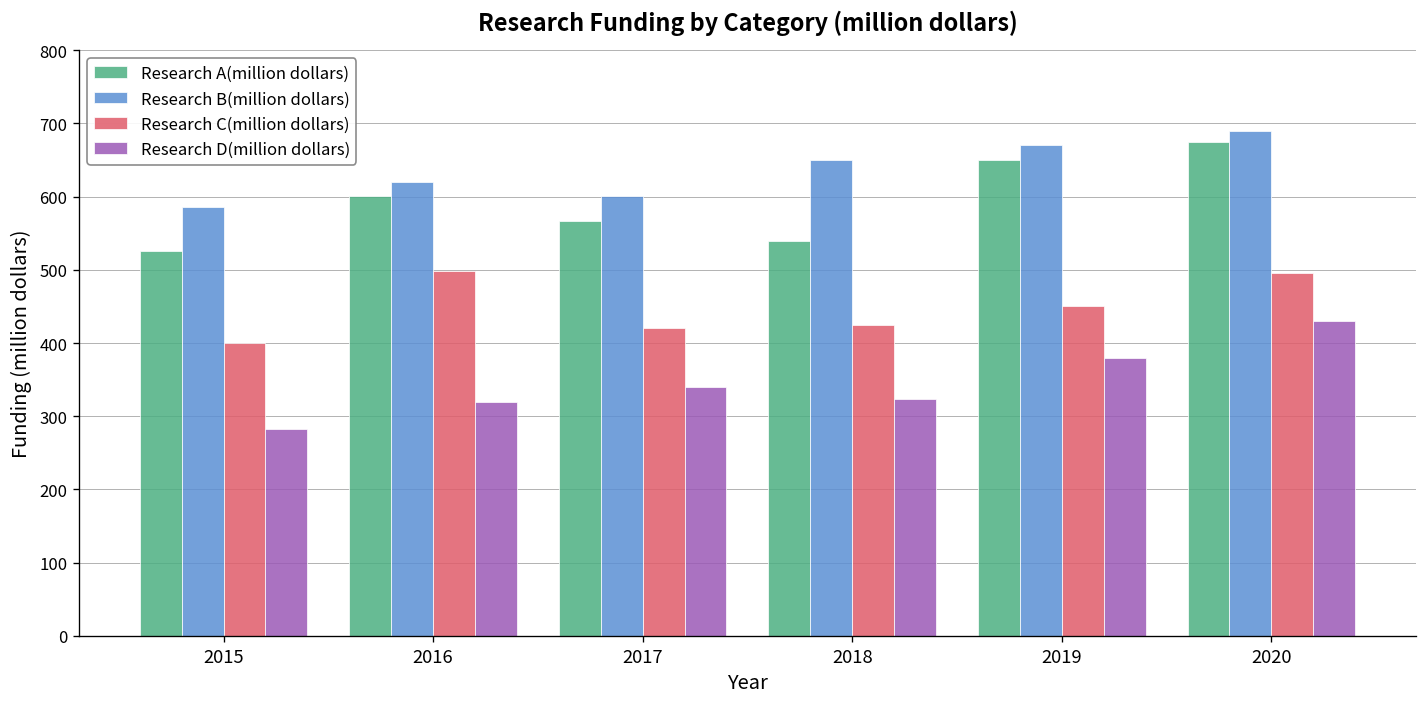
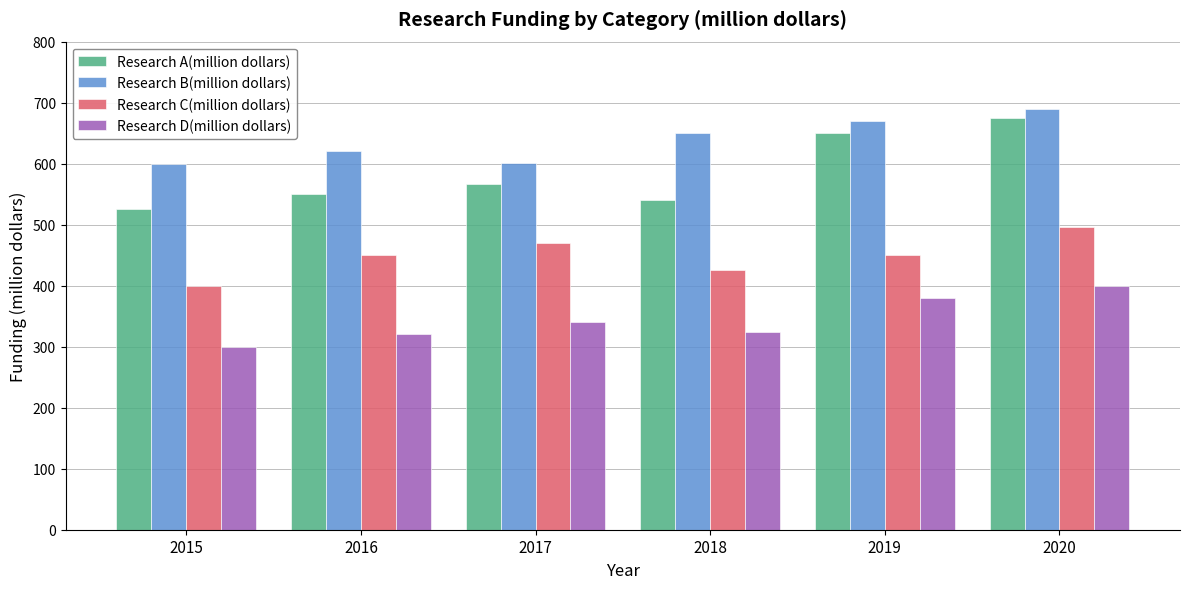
Research B(million dollars), 2015: 590 -> 600
Research D(million dollars), 2015: 280 -> 300
Research A(million dollars), 2016: 600 -> 550
Research C(million dollars), 2016: 500 -> 450
Research C(million dollars), 2017: 420 -> 470
Research D(million dollars), 2020: 430 -> 400
